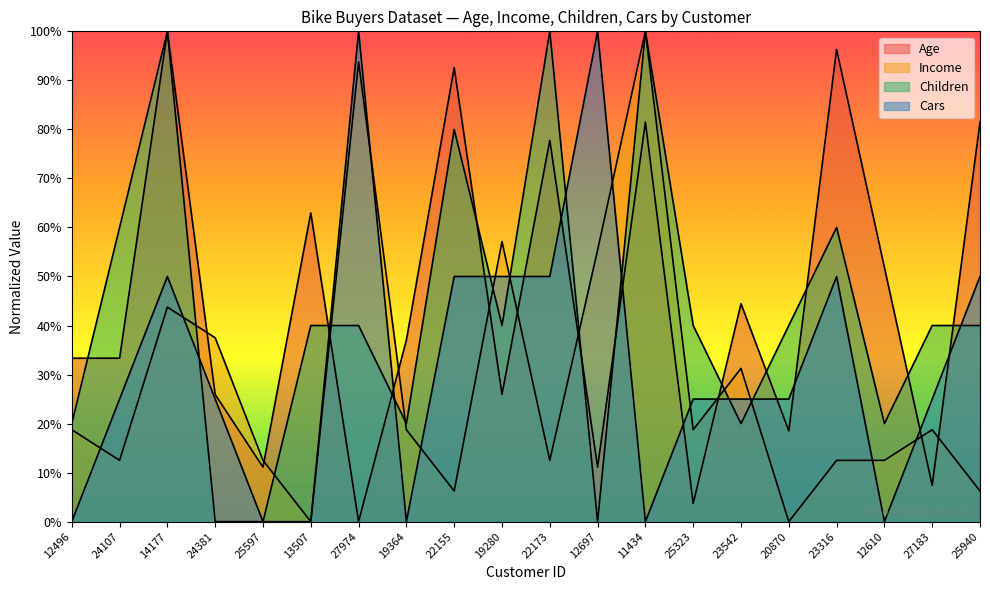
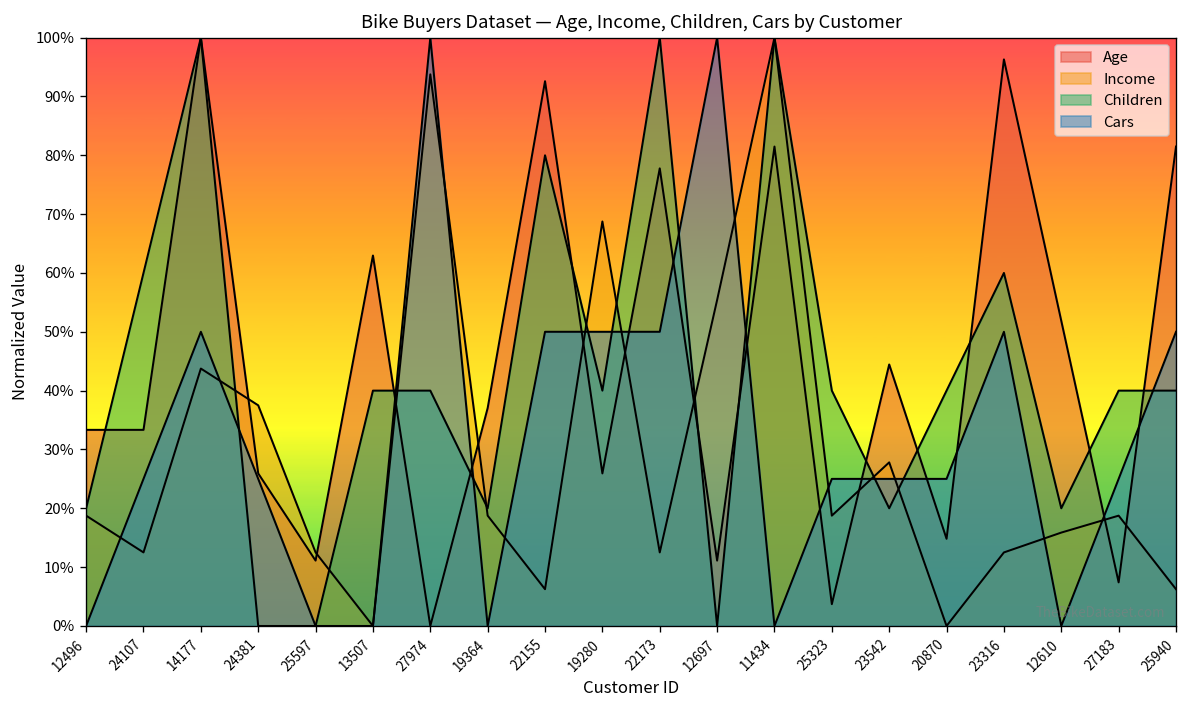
Income, 19280: 57% -> 69%
Income, 23542: 31% -> 28%
Age, 20870: 19% -> 15%
Income, 12610: 13% -> 16%
